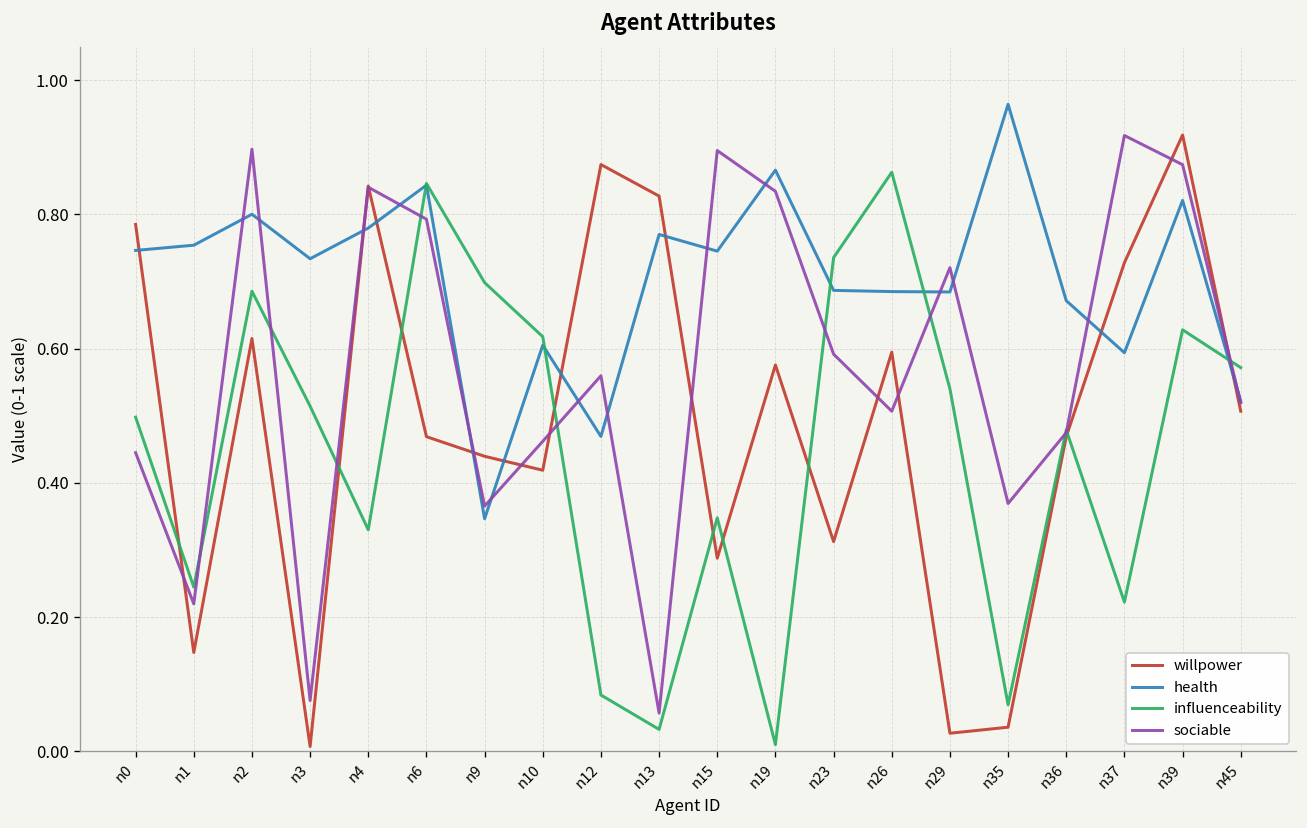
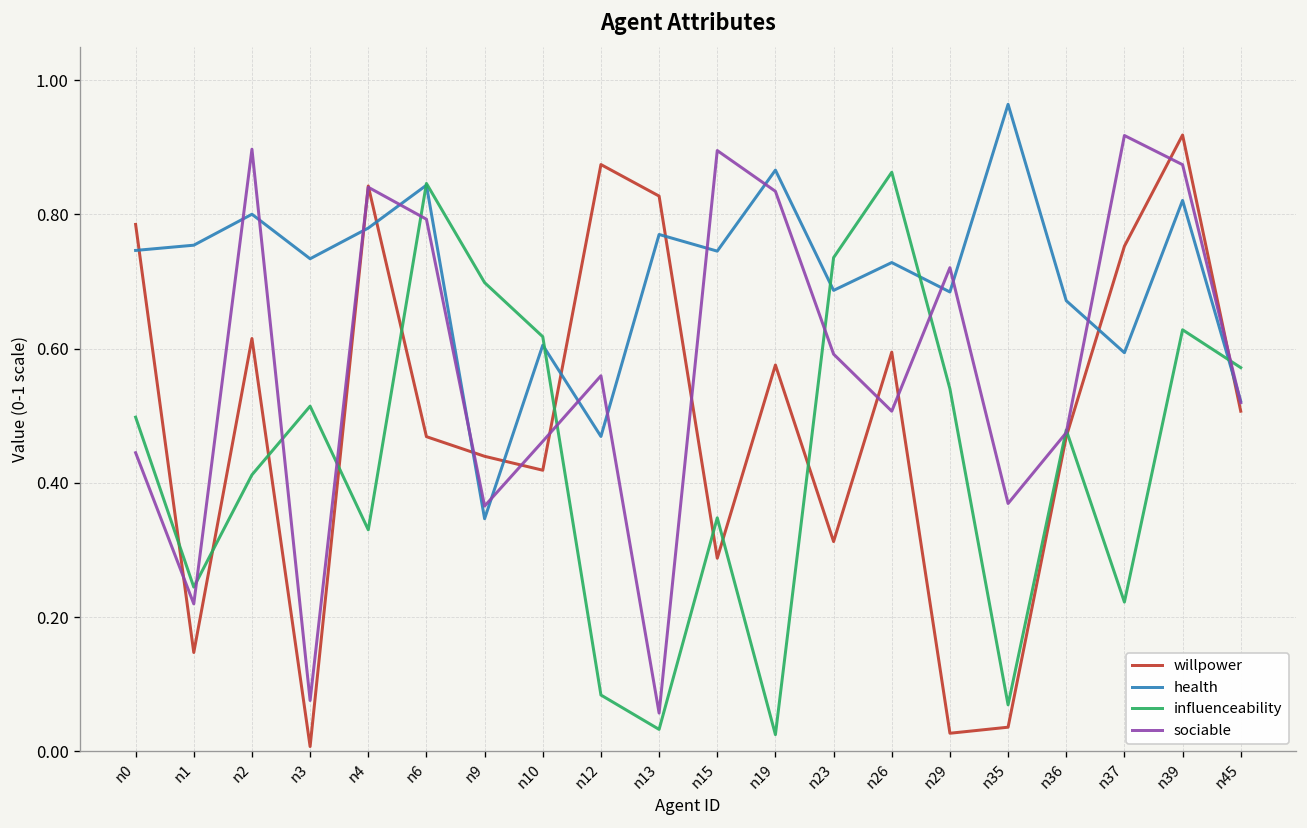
influenceability, n2: 0.69 -> 0.41
influenceability, n19: 0.01 -> 0.03
health, n26: 0.69 -> 0.73
willpower, n37: 0.73 -> 0.75
